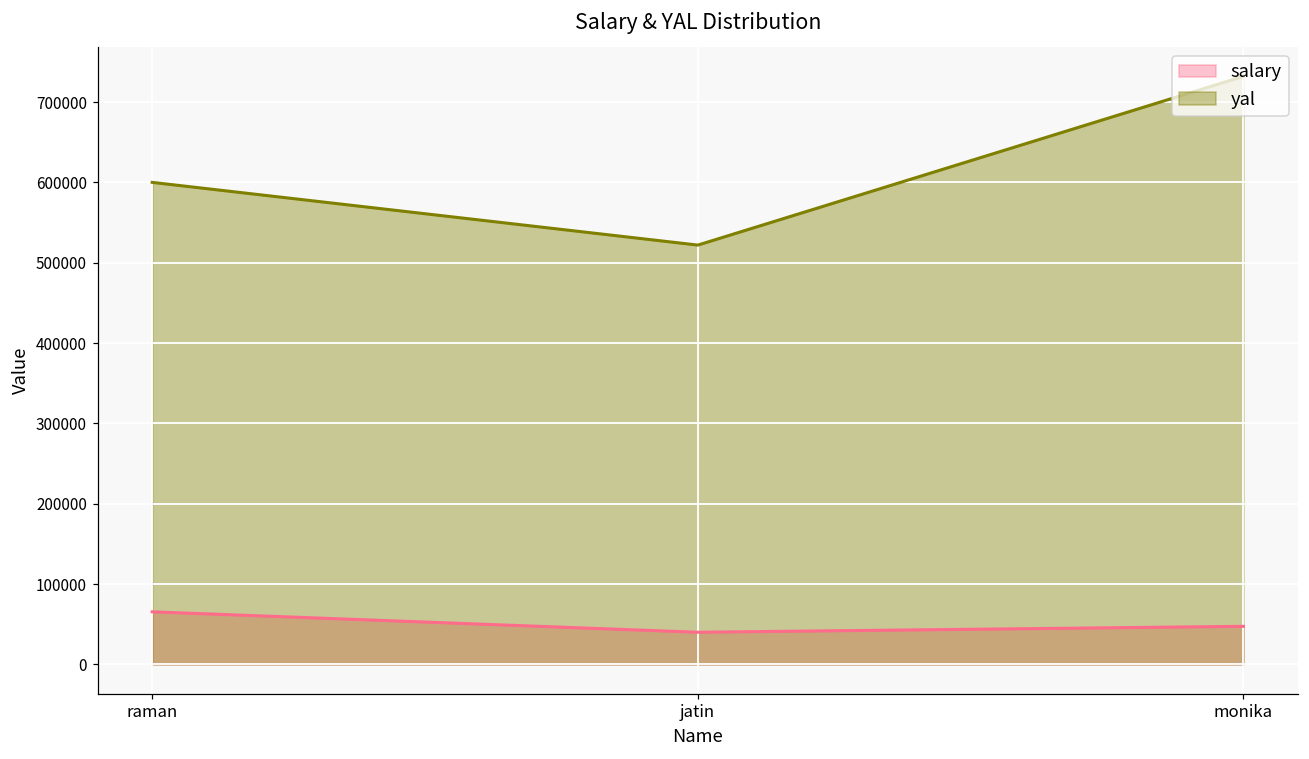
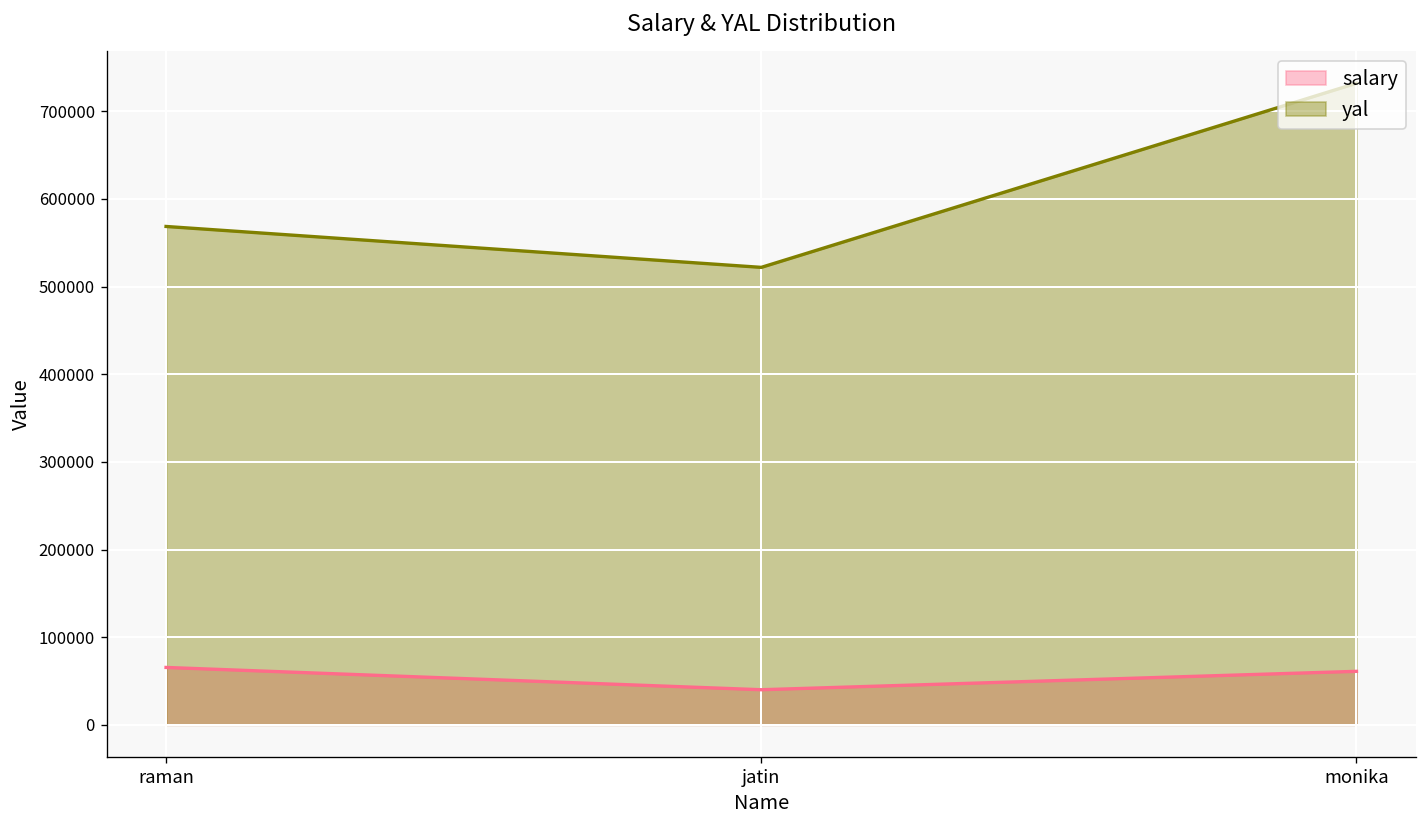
yal, raman: 600000 -> 570000
salary, monika: 50000 -> 60000
